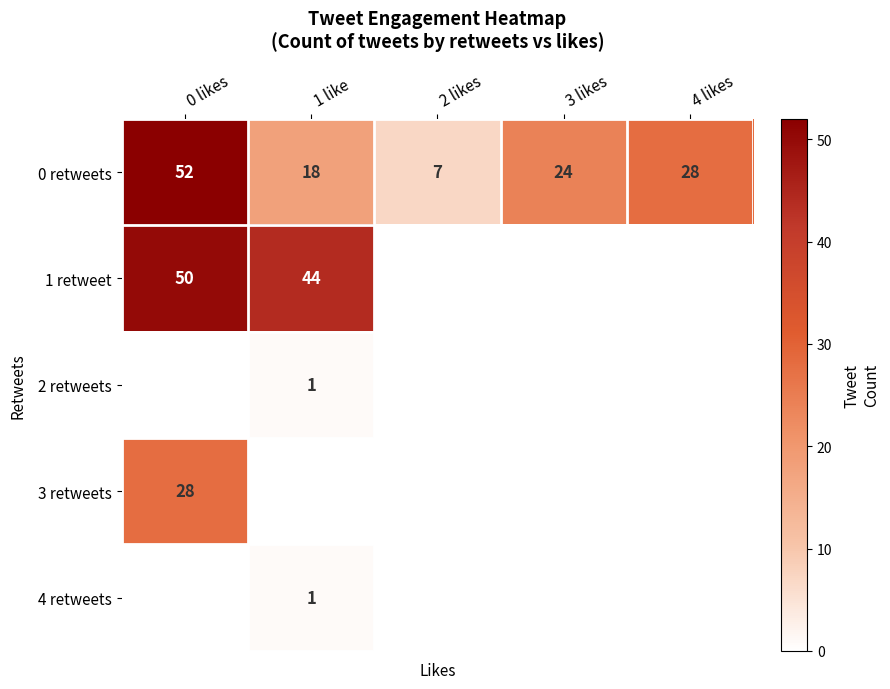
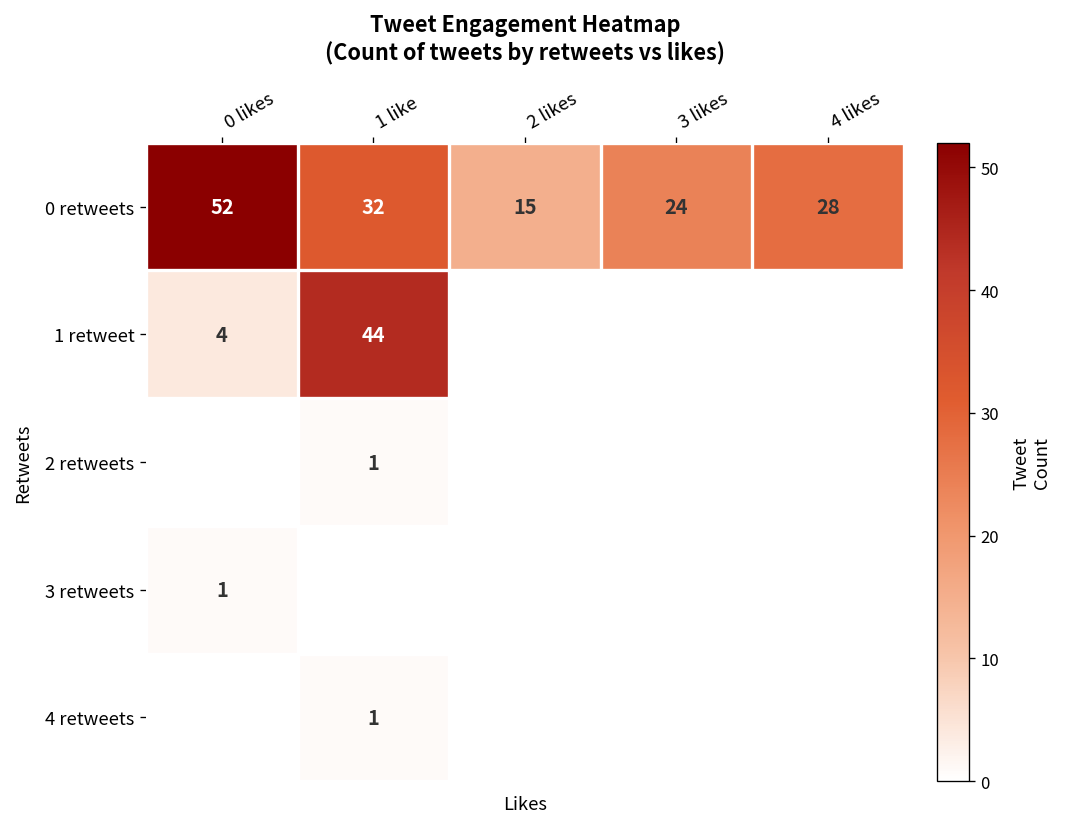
0 retweets, 1 like: 18 -> 32
0 retweets, 2 likes: 7 -> 15
1 retweet, 0 likes: 50 -> 4
3 retweets, 0 likes: 28 -> 1
